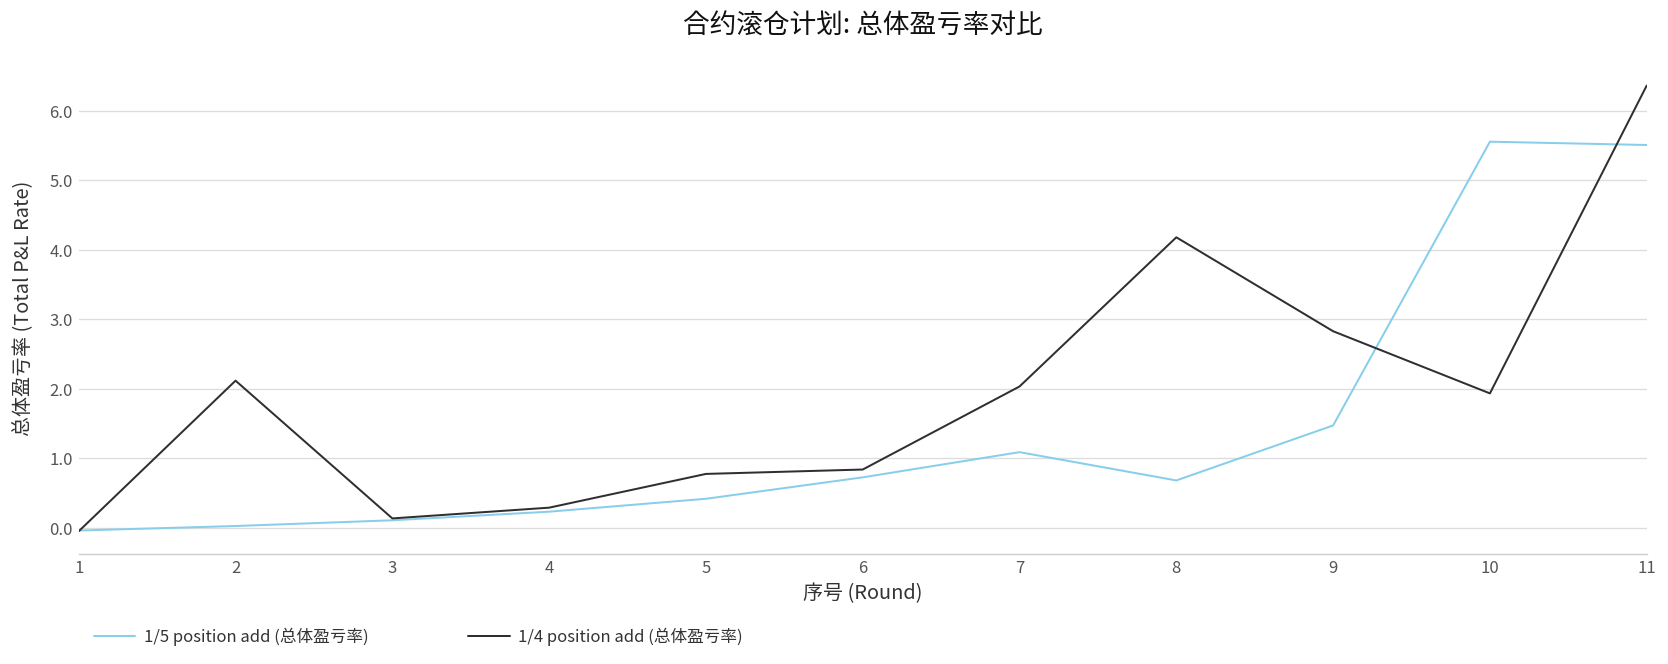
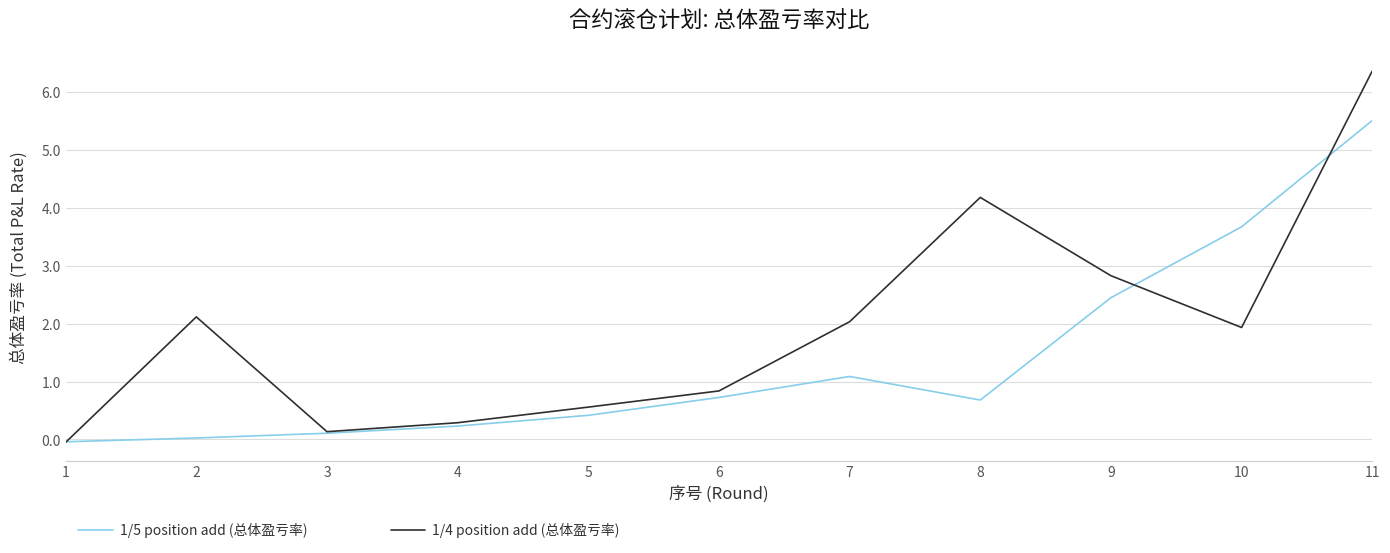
1/4 position add (总体盈亏率), 5: 0.8 -> 0.6
1/5 position add (总体盈亏率), 9: 1.5 -> 2.4
1/5 position add (总体盈亏率), 10: 5.6 -> 3.7
